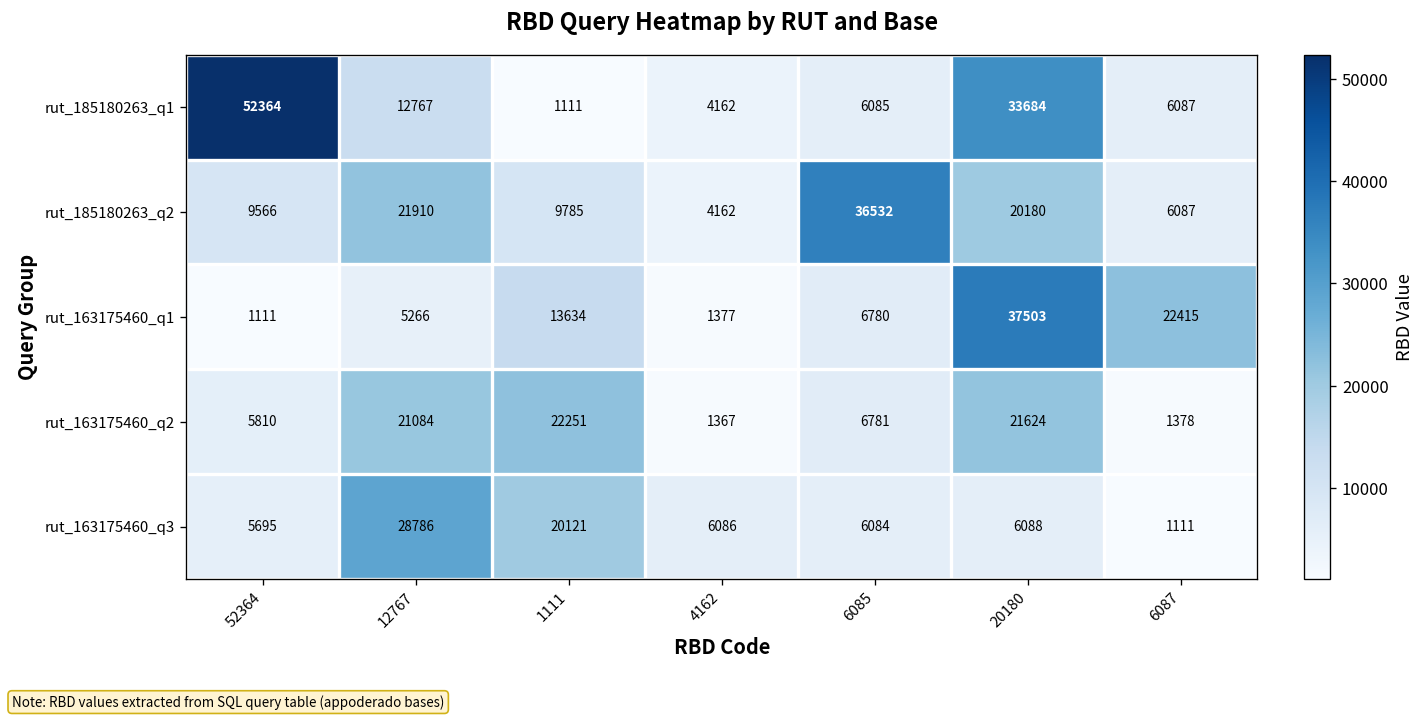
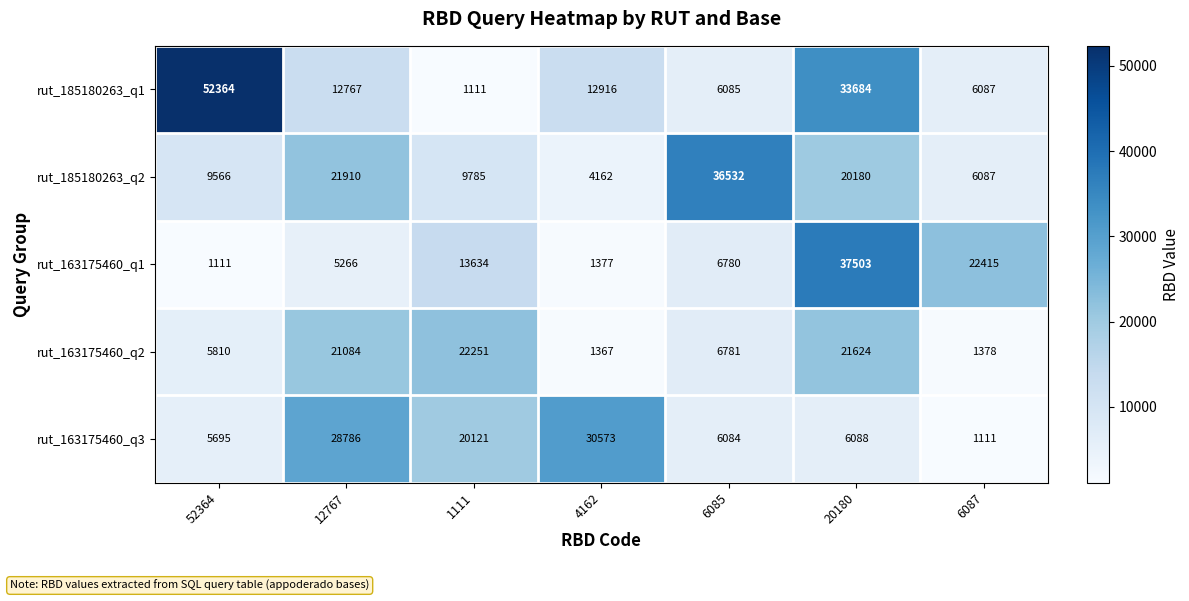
rut_185180263_q1, 4162: 4162 -> 12916
rut_163175460_q3, 4162: 6086 -> 30573
